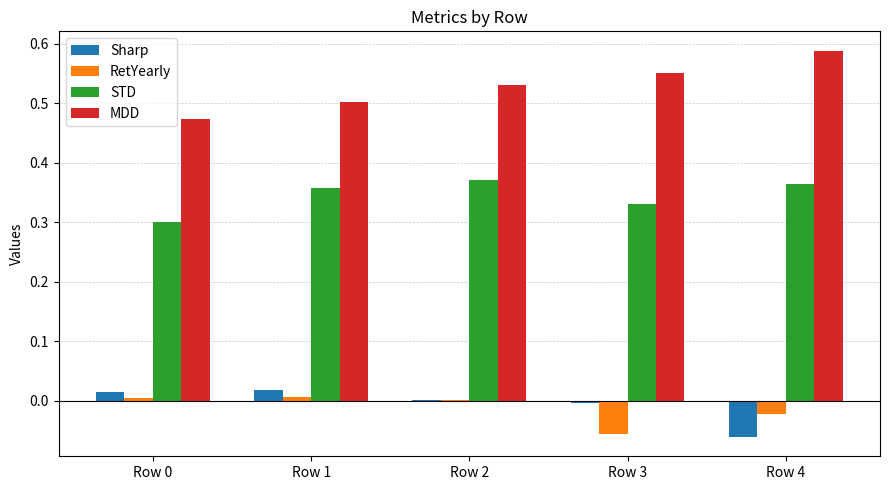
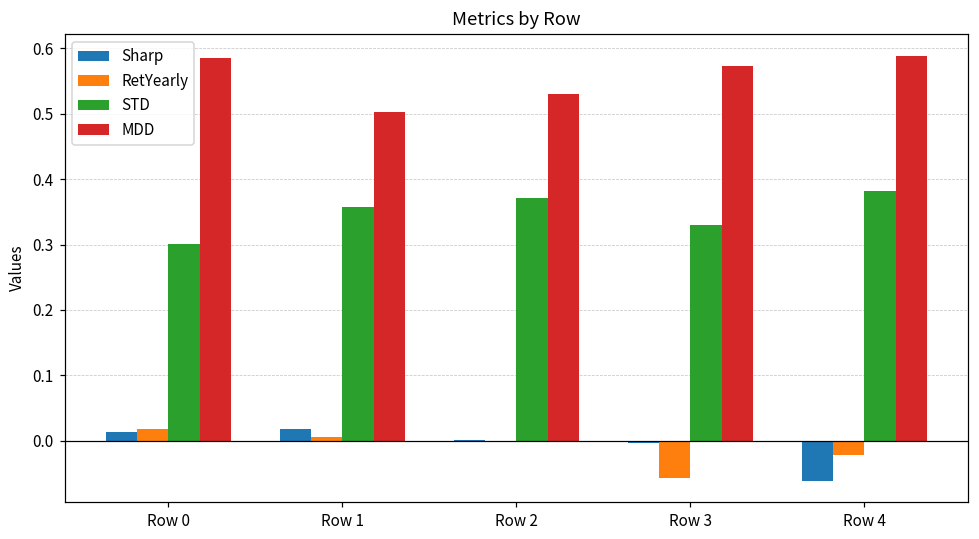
RetYearly, Row 0: 0.00 -> 0.02
MDD, Row 0: 0.47 -> 0.59
MDD, Row 3: 0.55 -> 0.57
STD, Row 4: 0.36 -> 0.38
